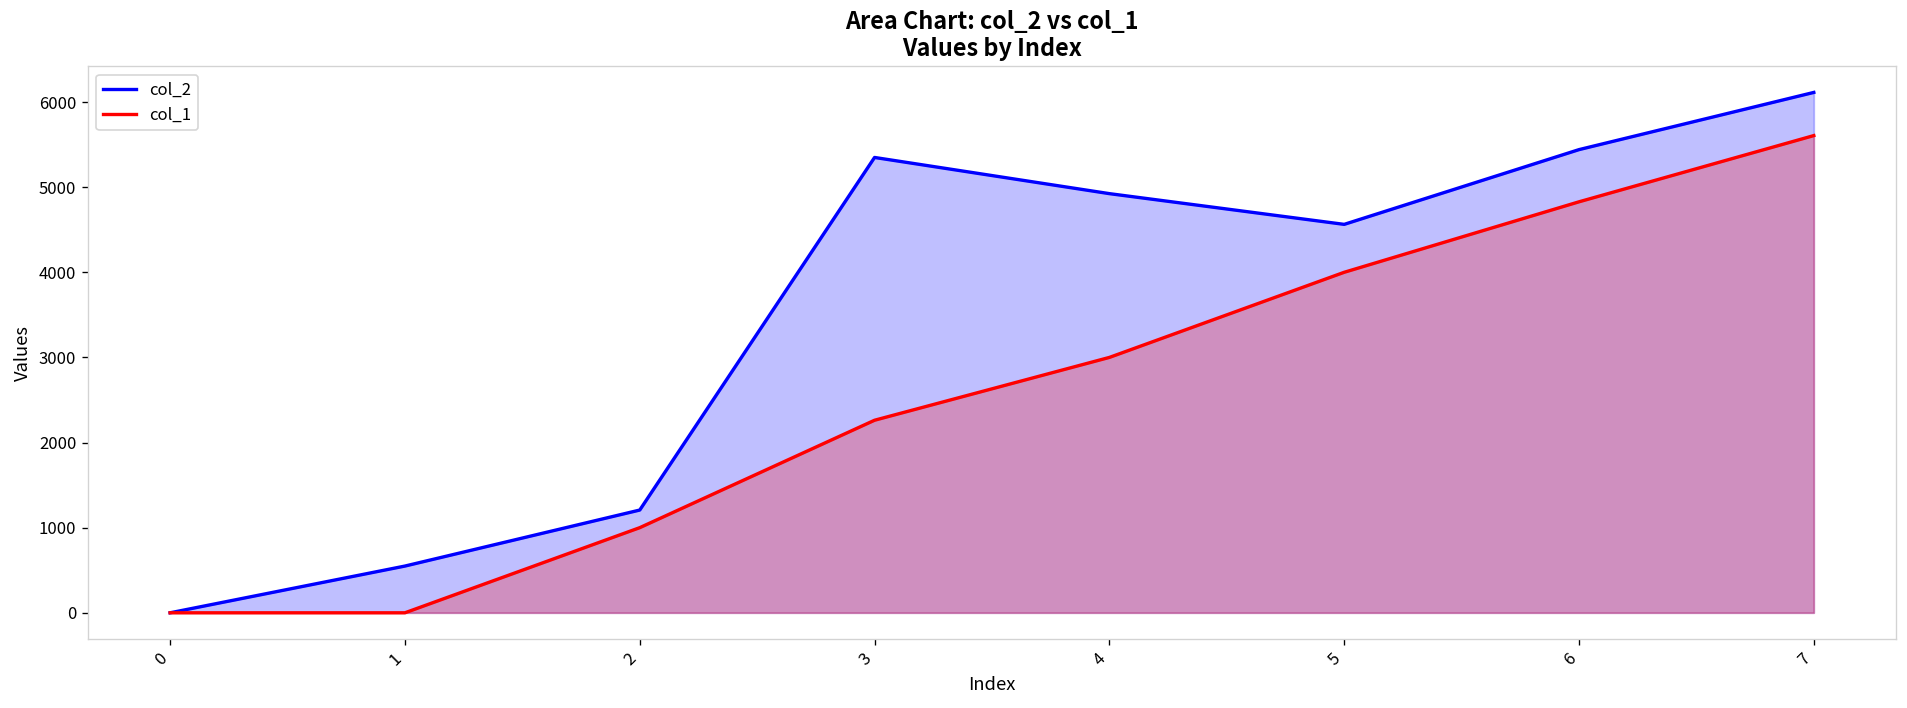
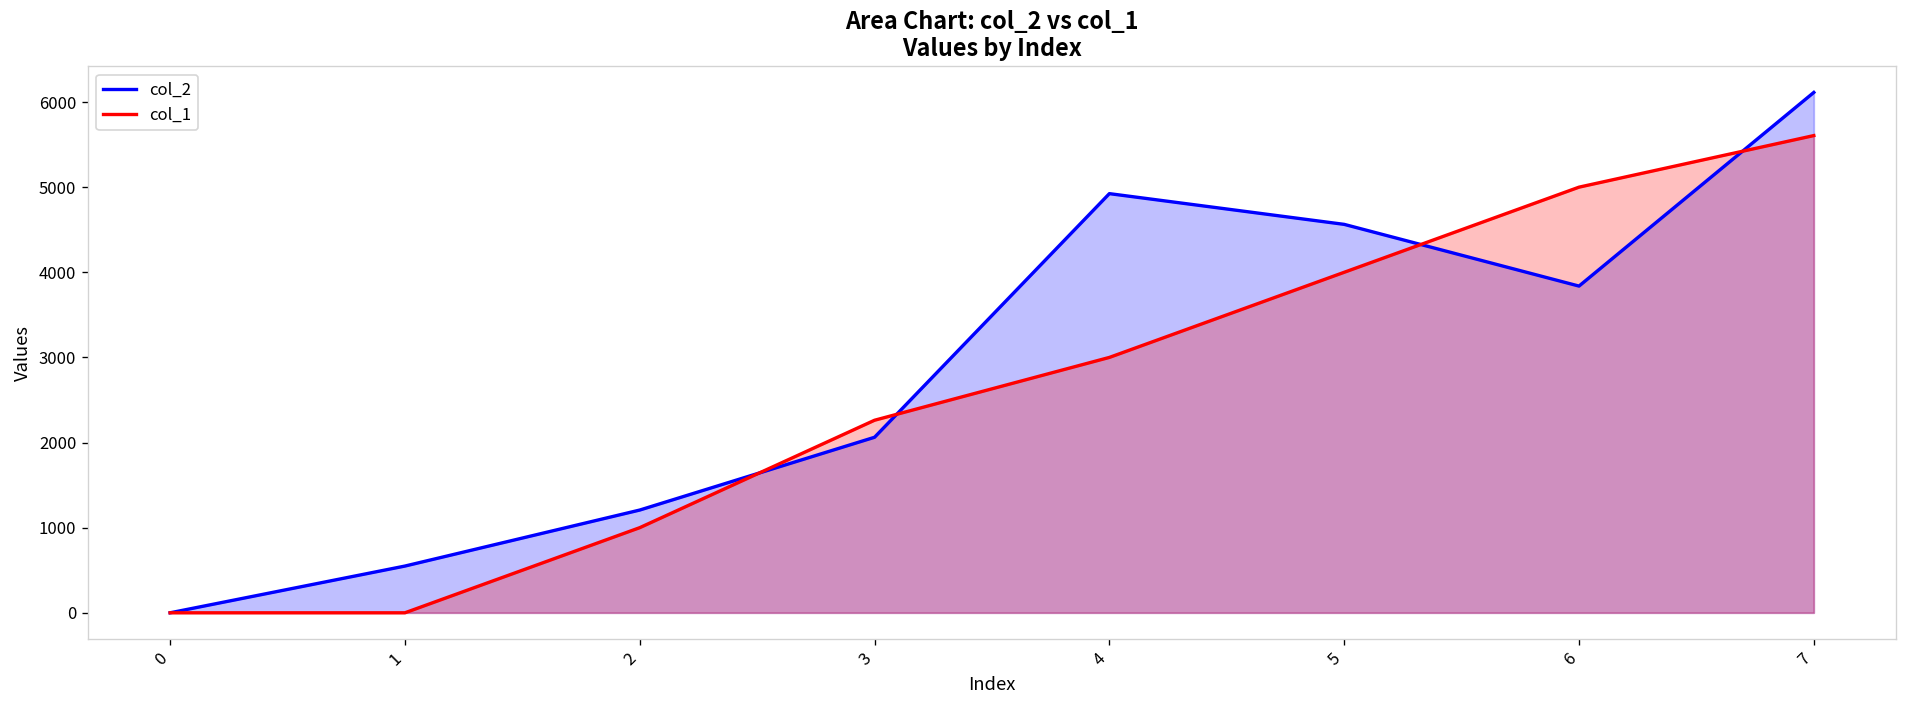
col_2, 3: 5300 -> 2100
col_2, 6: 5400 -> 3800
col_1, 6: 4800 -> 5000
